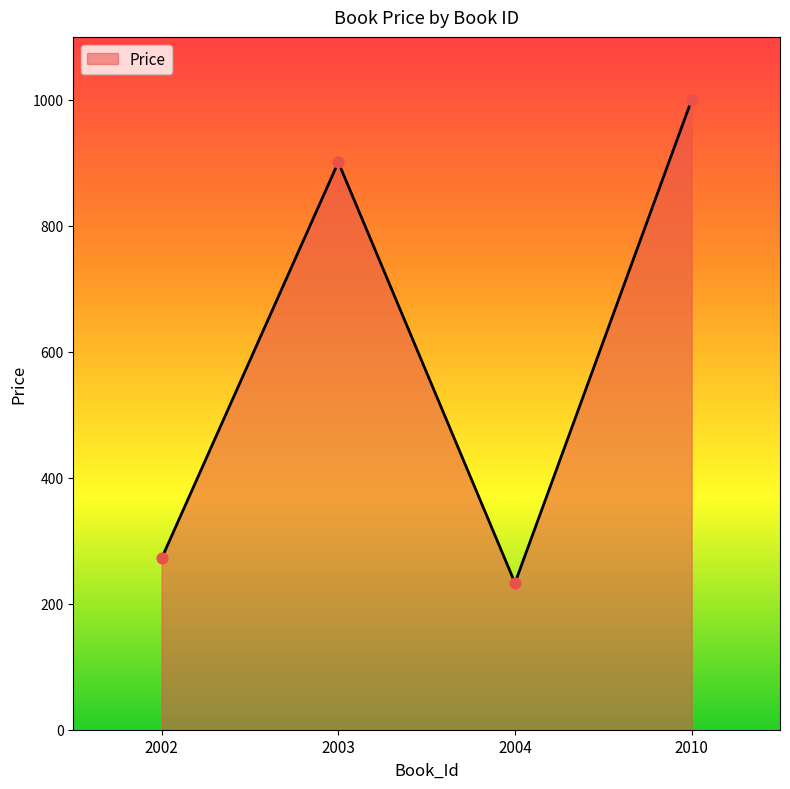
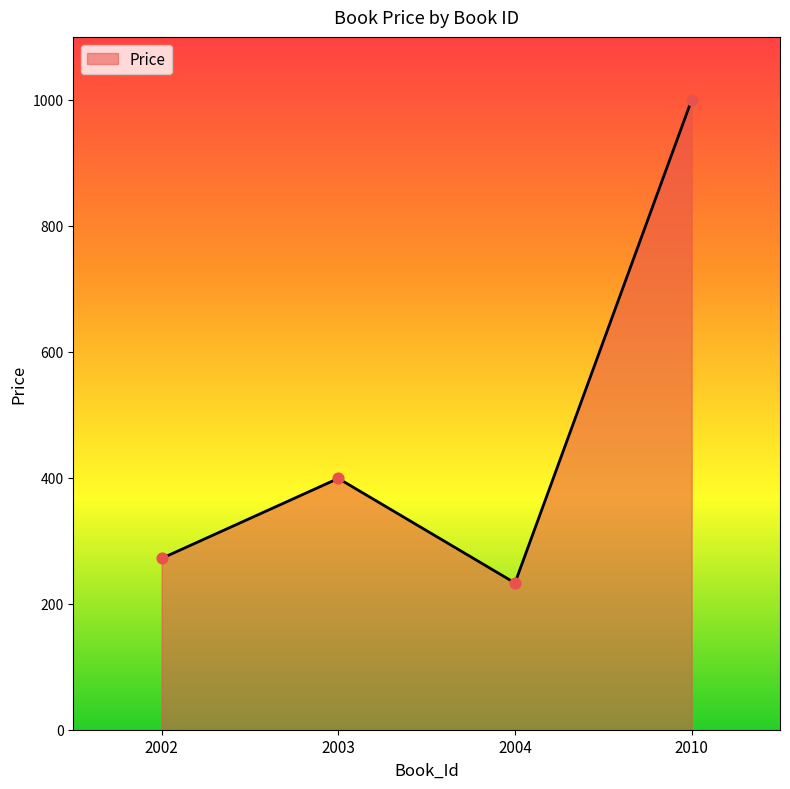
2003: 900 -> 400
